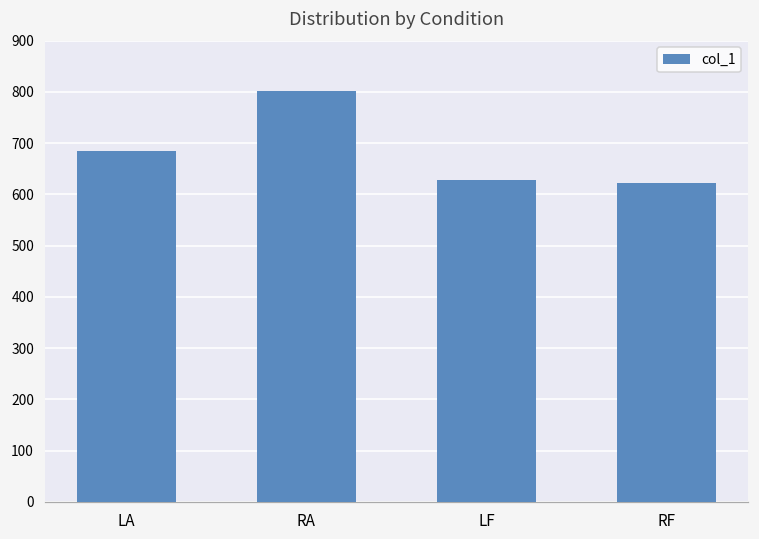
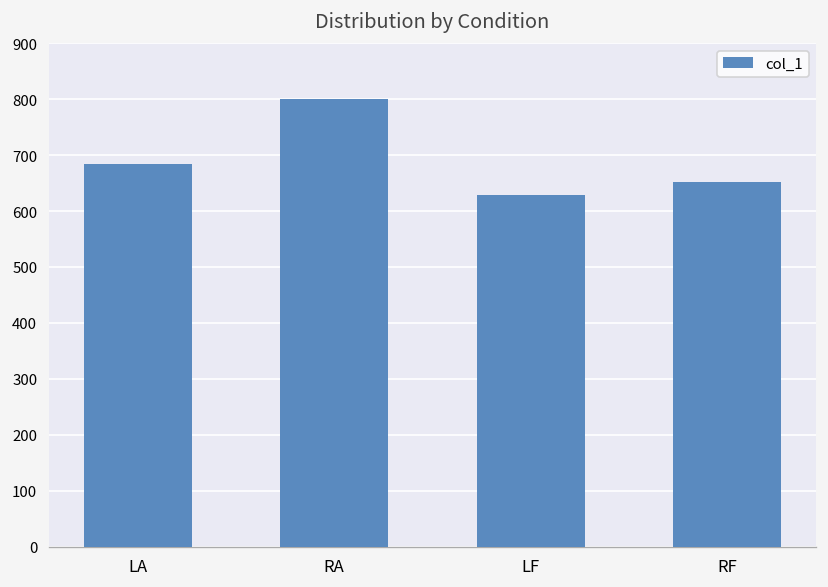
RF: 620 -> 650
